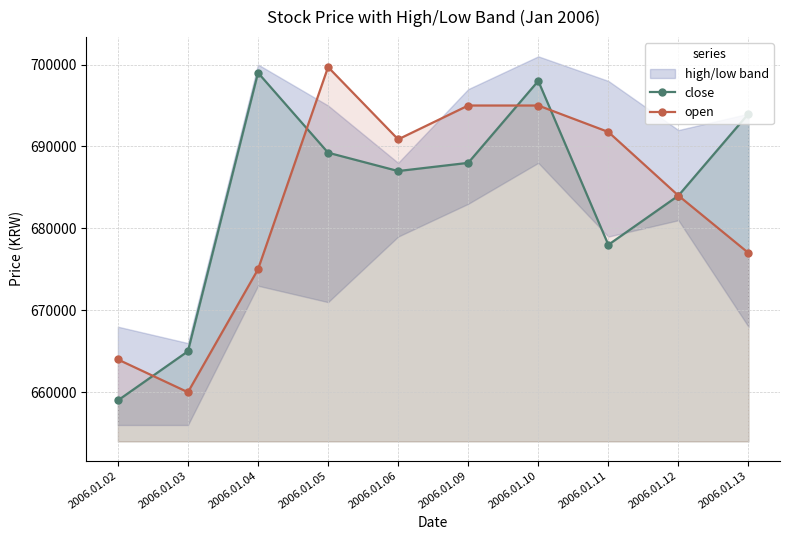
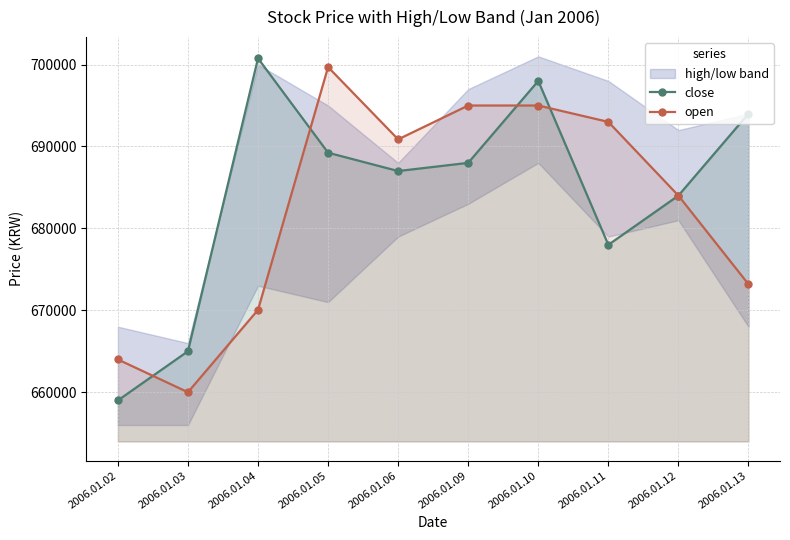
close, 2006.01.04: 699000 -> 701000
open, 2006.01.04: 675000 -> 670000
open, 2006.01.11: 692000 -> 693000
open, 2006.01.13: 677000 -> 673000
